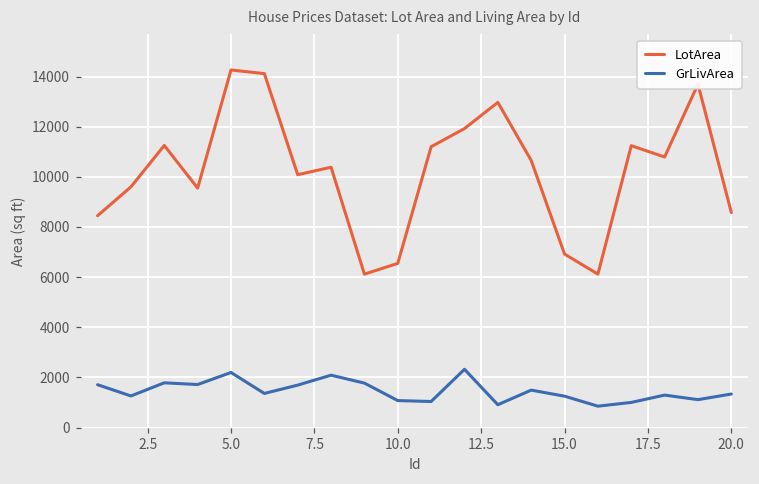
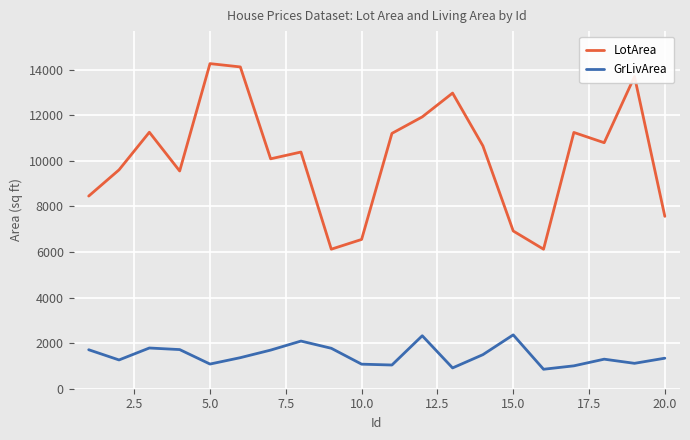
GrLivArea, 5.0: 2200 -> 1100
GrLivArea, 15.0: 1300 -> 2400
LotArea, 20.0: 8600 -> 7600
